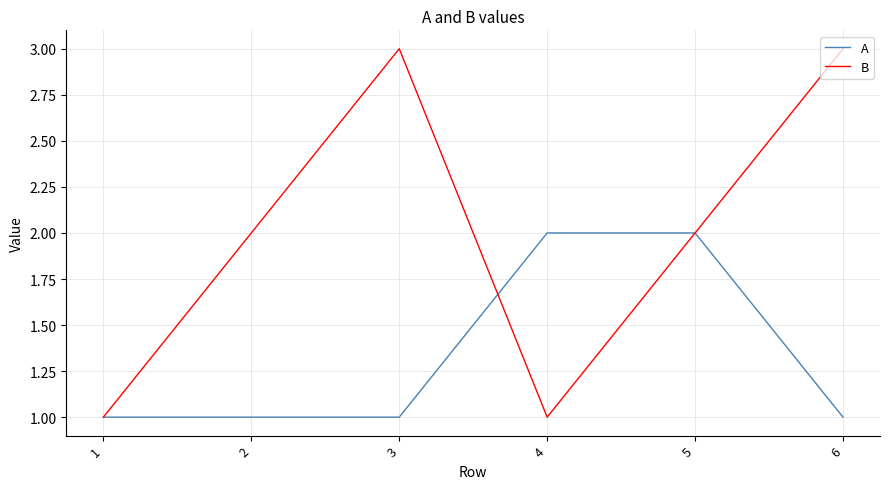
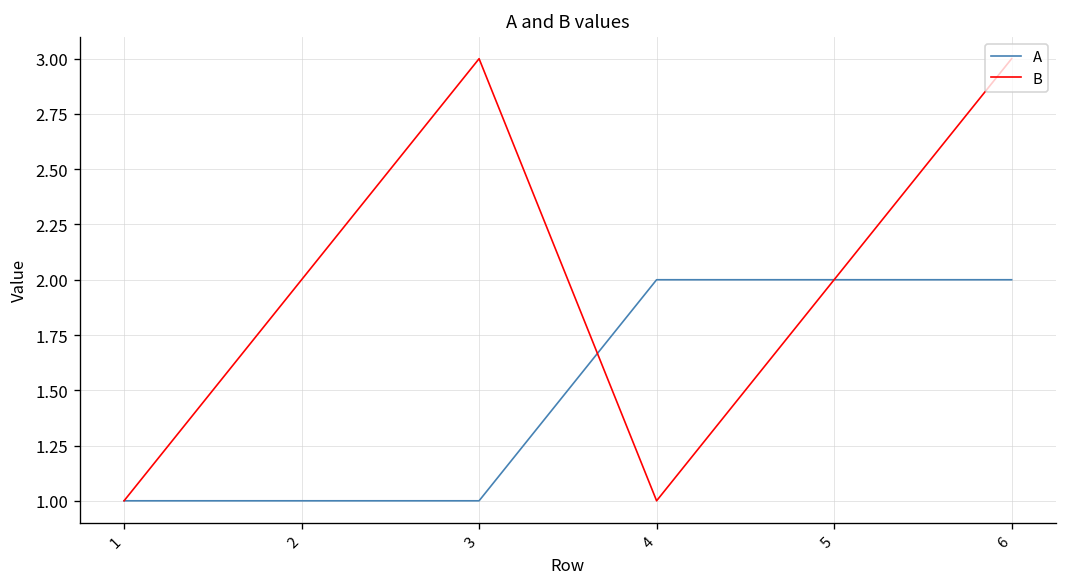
A, 6: 1 -> 2
